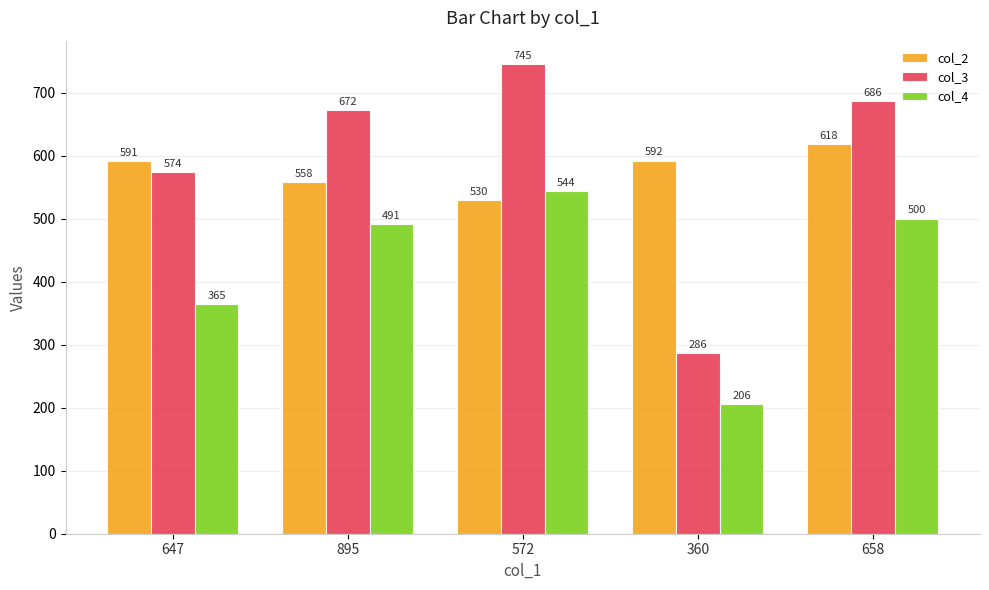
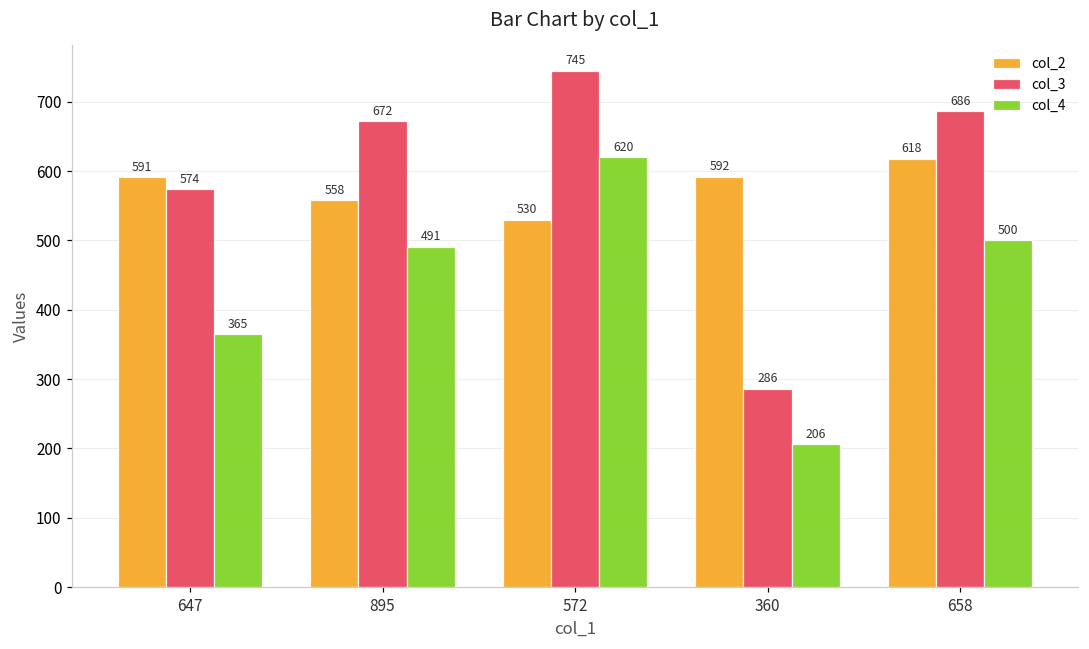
col_4, 572: 544 -> 620
